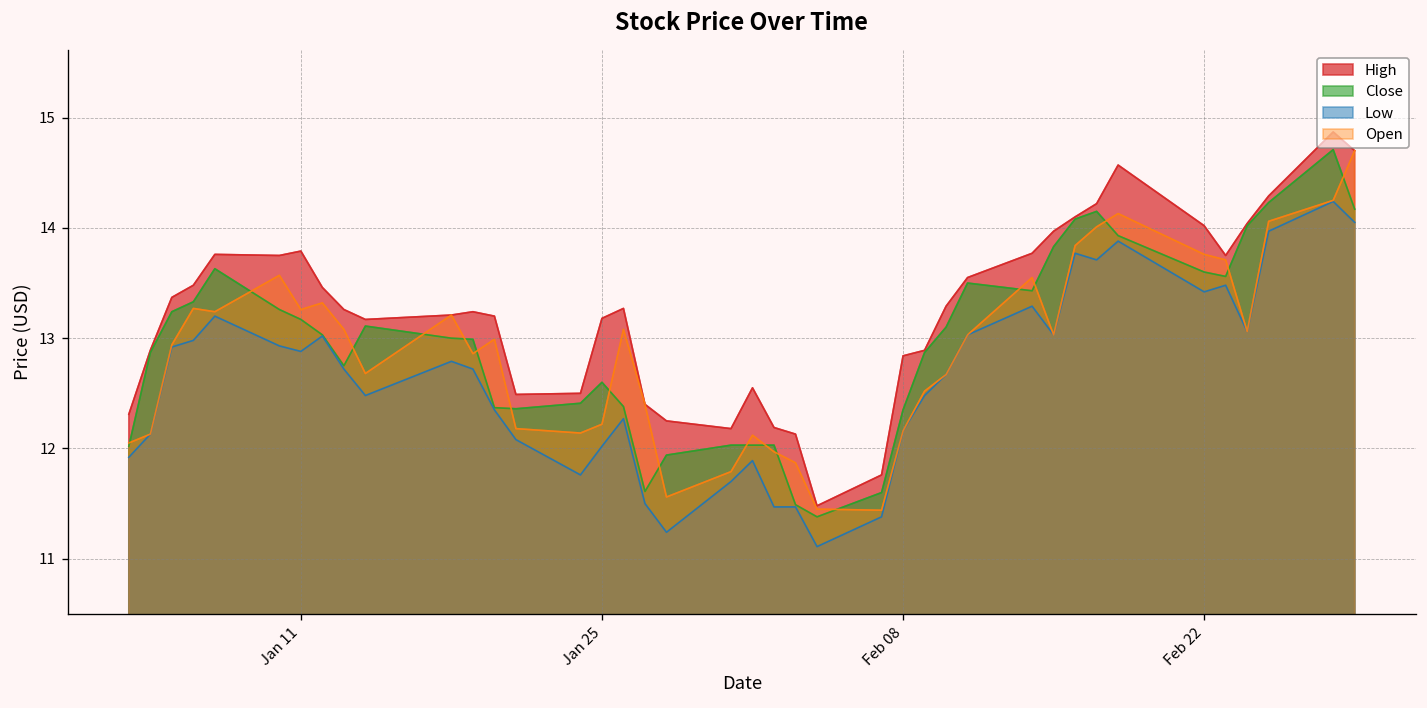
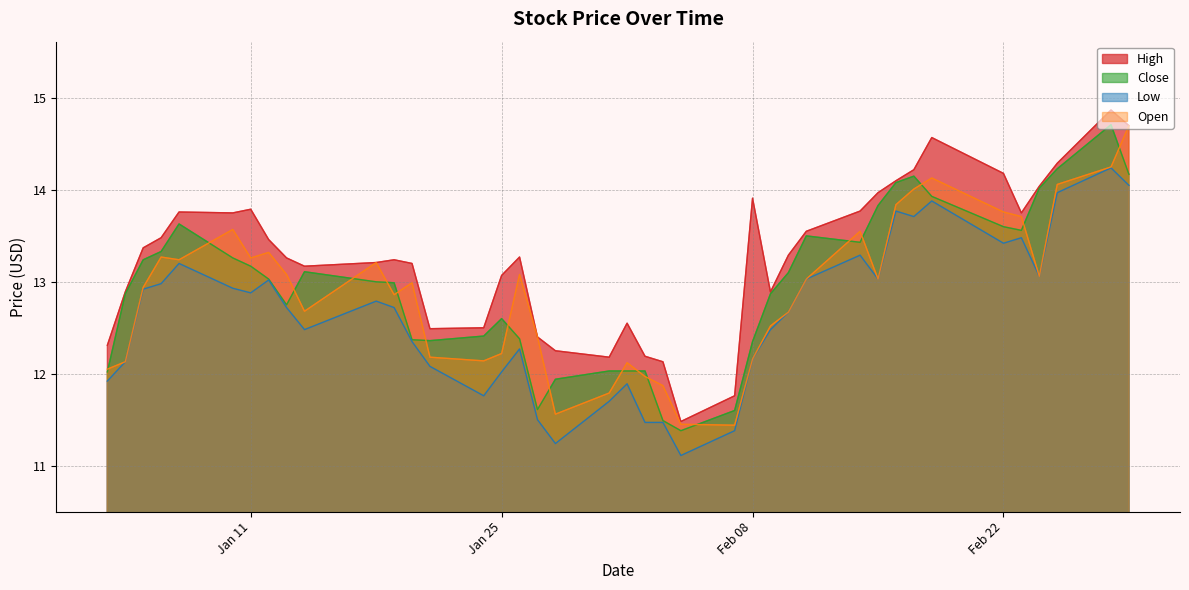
High, Jan 25: 13.2 -> 13.1
High, Feb 08: 12.8 -> 13.9
High, Feb 22: 14.0 -> 14.2
